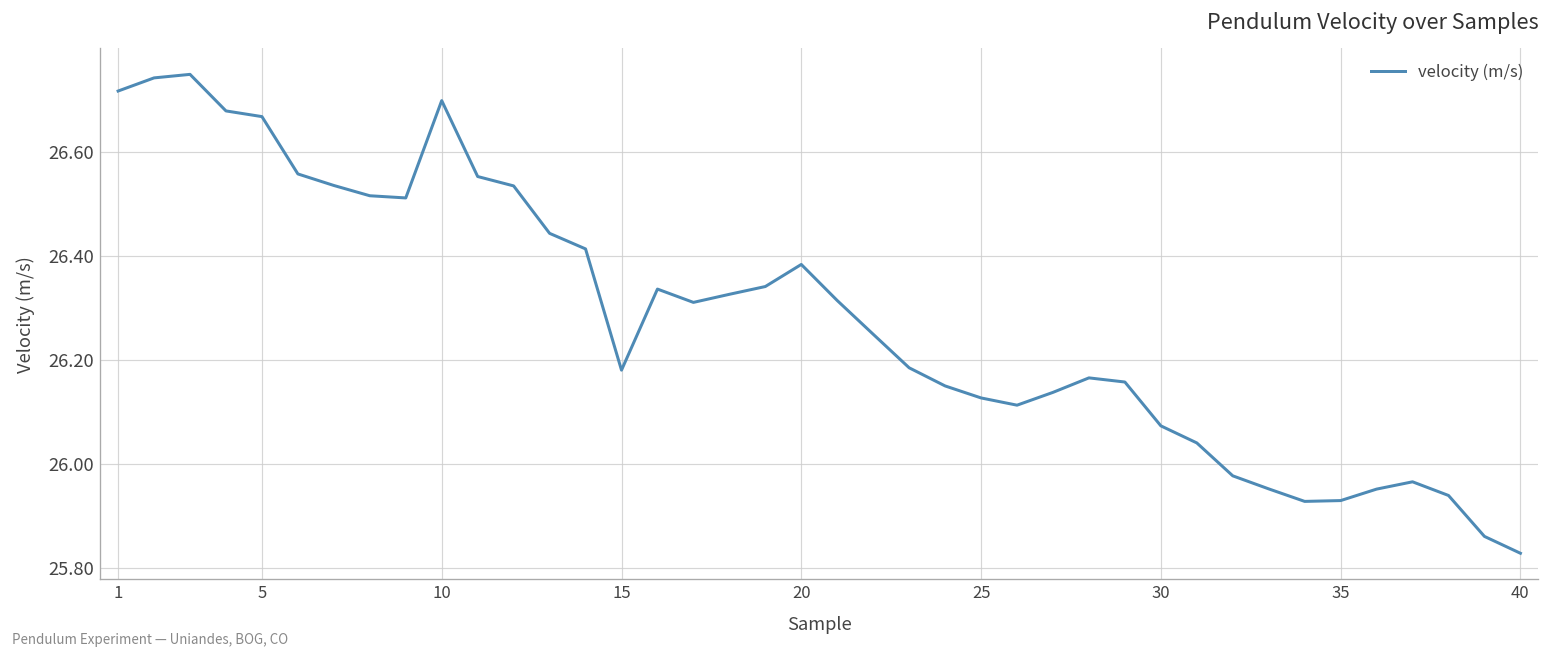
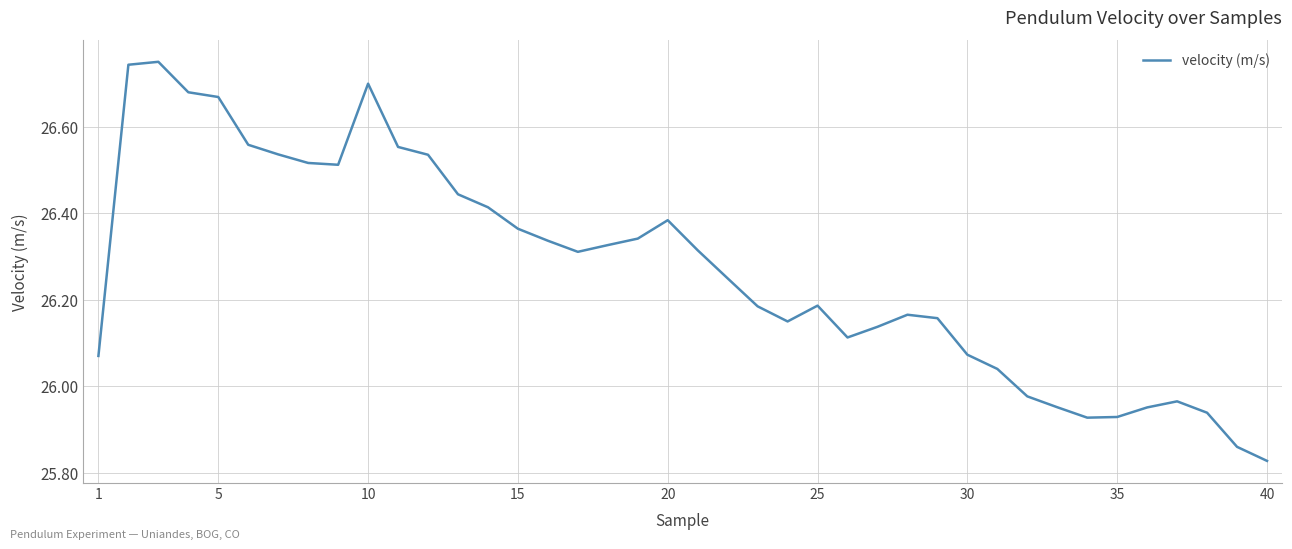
1: 26.72 -> 26.07
15: 26.18 -> 26.36
25: 26.13 -> 26.19
